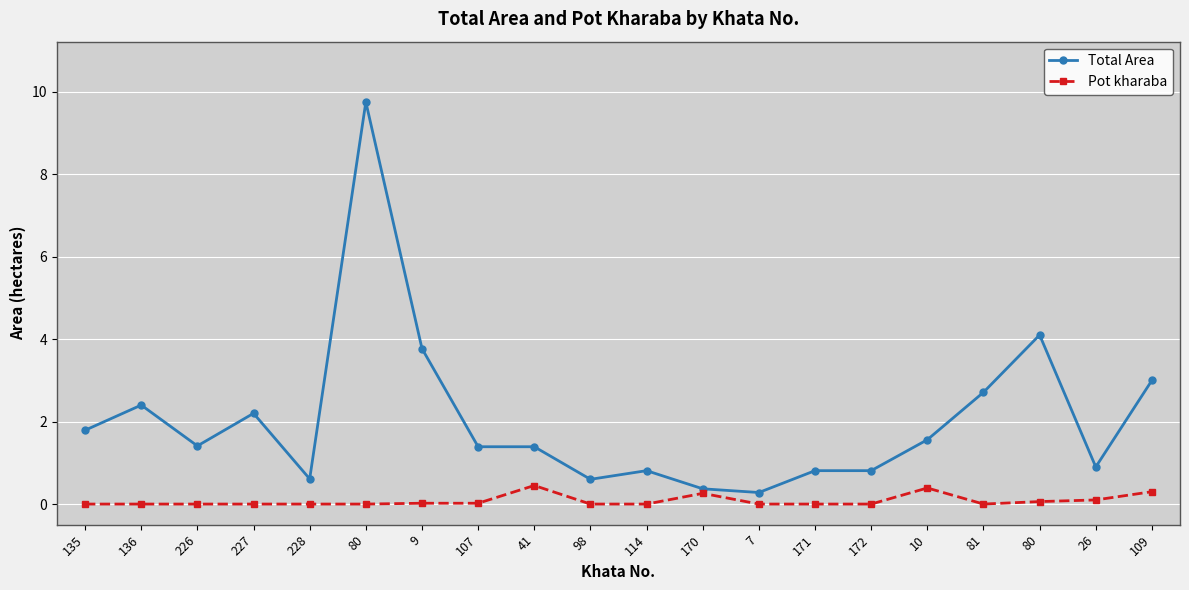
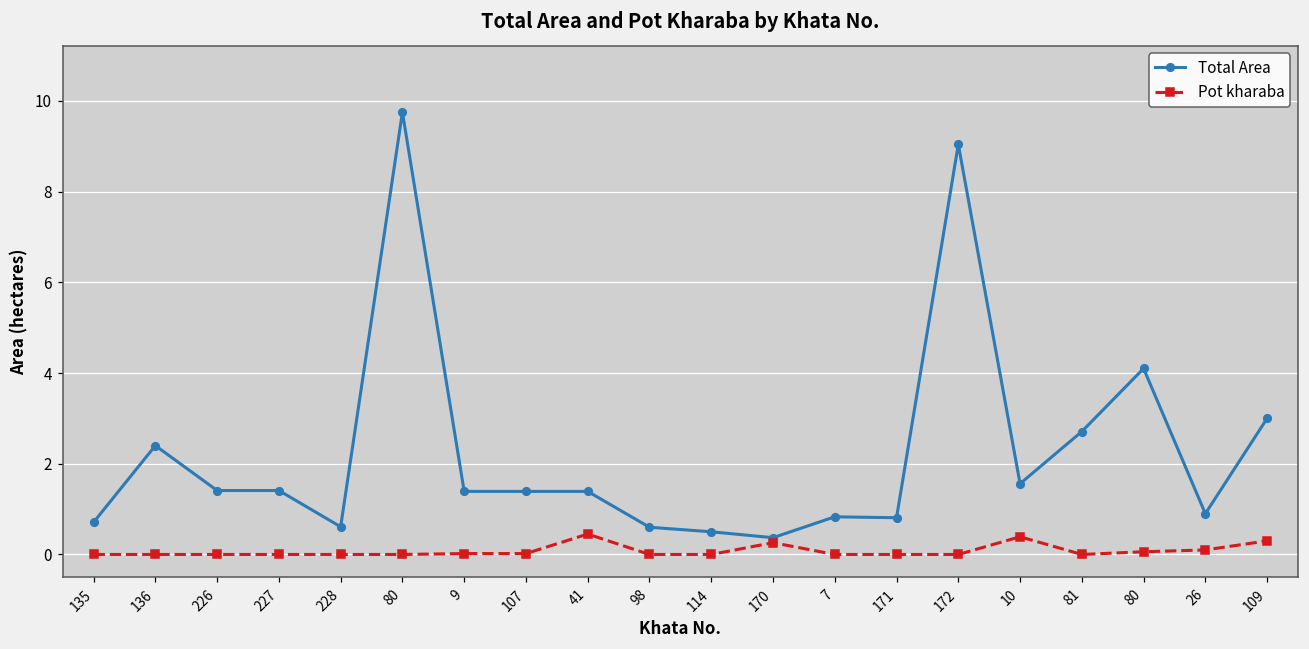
Total Area, 135: 1.8 -> 0.7
Total Area, 227: 2.2 -> 1.4
Total Area, 9: 3.8 -> 1.4
Total Area, 114: 0.8 -> 0.5
Total Area, 7: 0.3 -> 0.8
Total Area, 172: 0.8 -> 9.0
